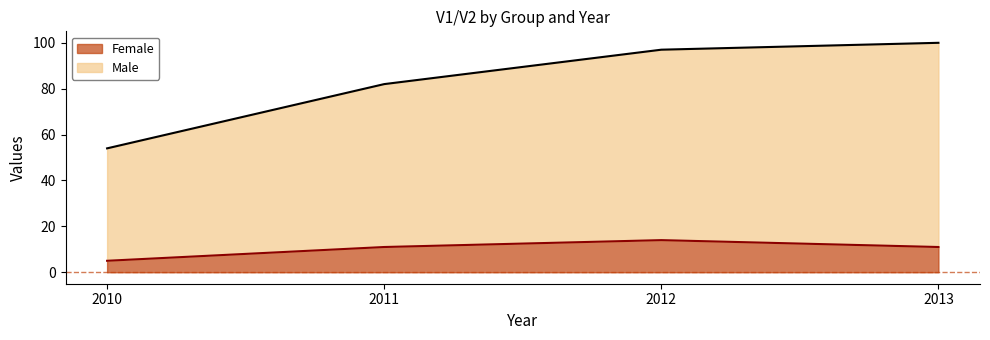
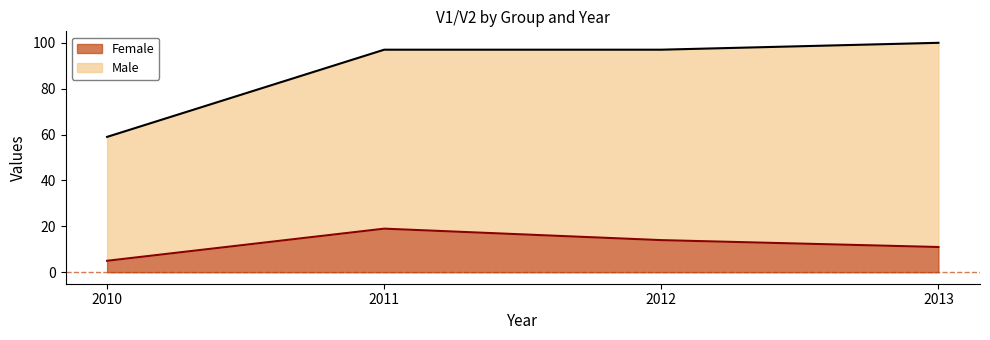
Male, 2010: 54 -> 59
Female, 2011: 11 -> 19
Male, 2011: 82 -> 97
